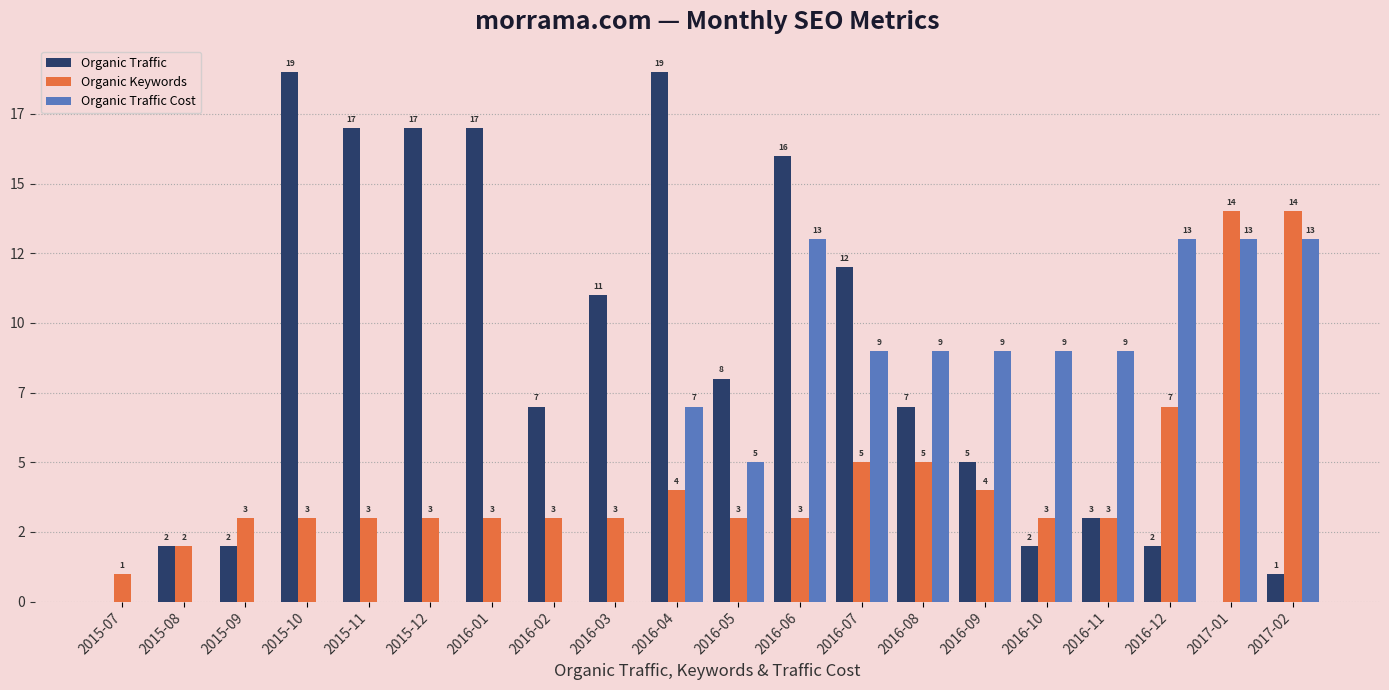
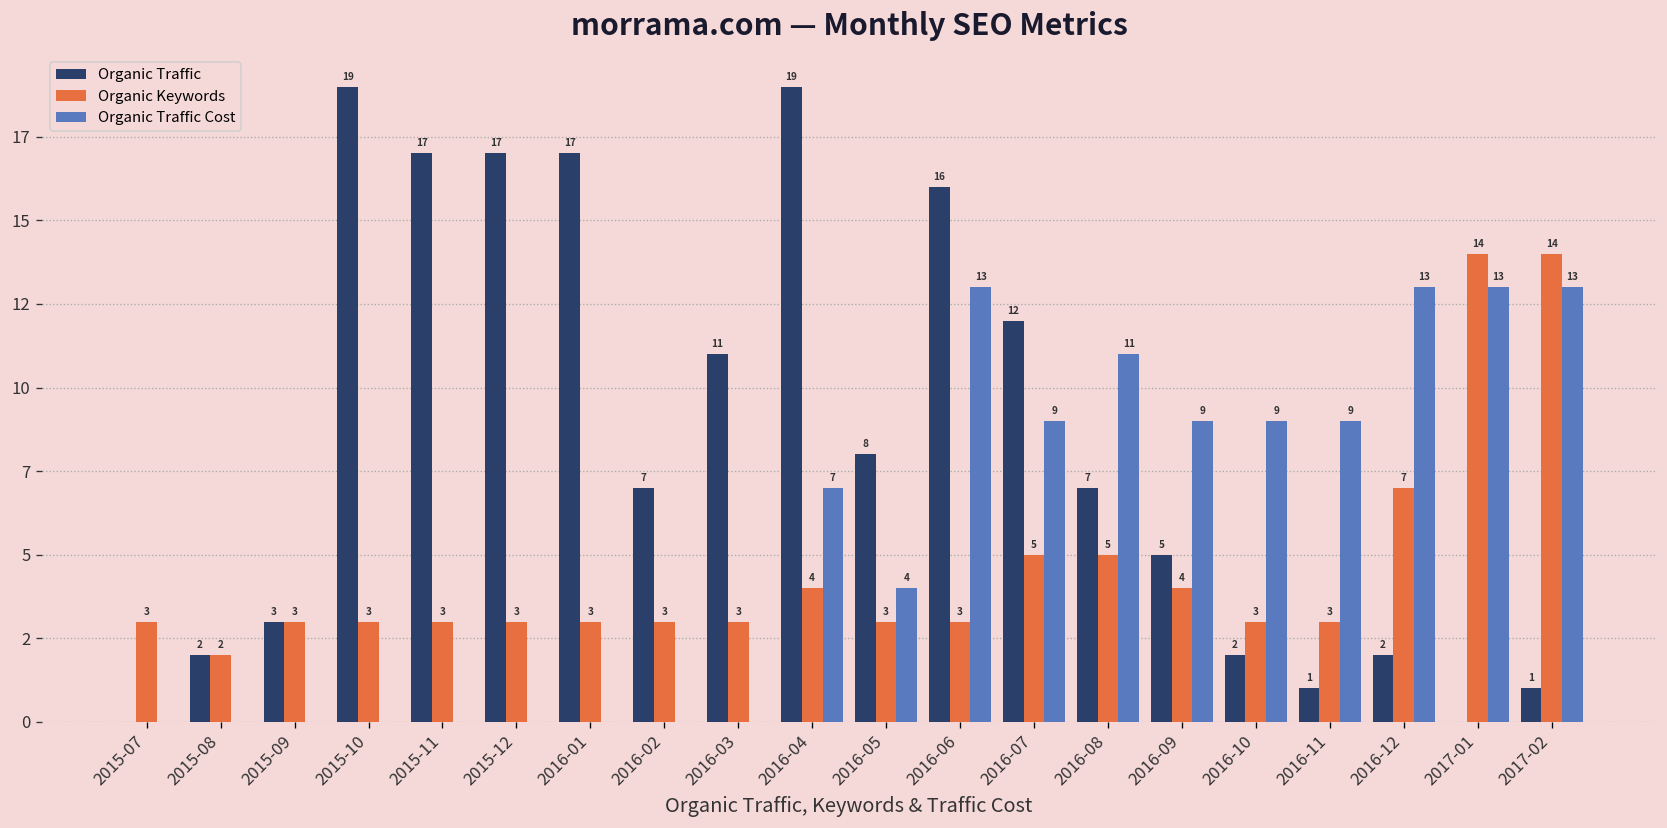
Organic Keywords, 2015-07: 1 -> 3
Organic Traffic, 2015-09: 2 -> 3
Organic Traffic Cost, 2016-05: 5 -> 4
Organic Traffic Cost, 2016-08: 9 -> 11
Organic Traffic, 2016-11: 3 -> 1
